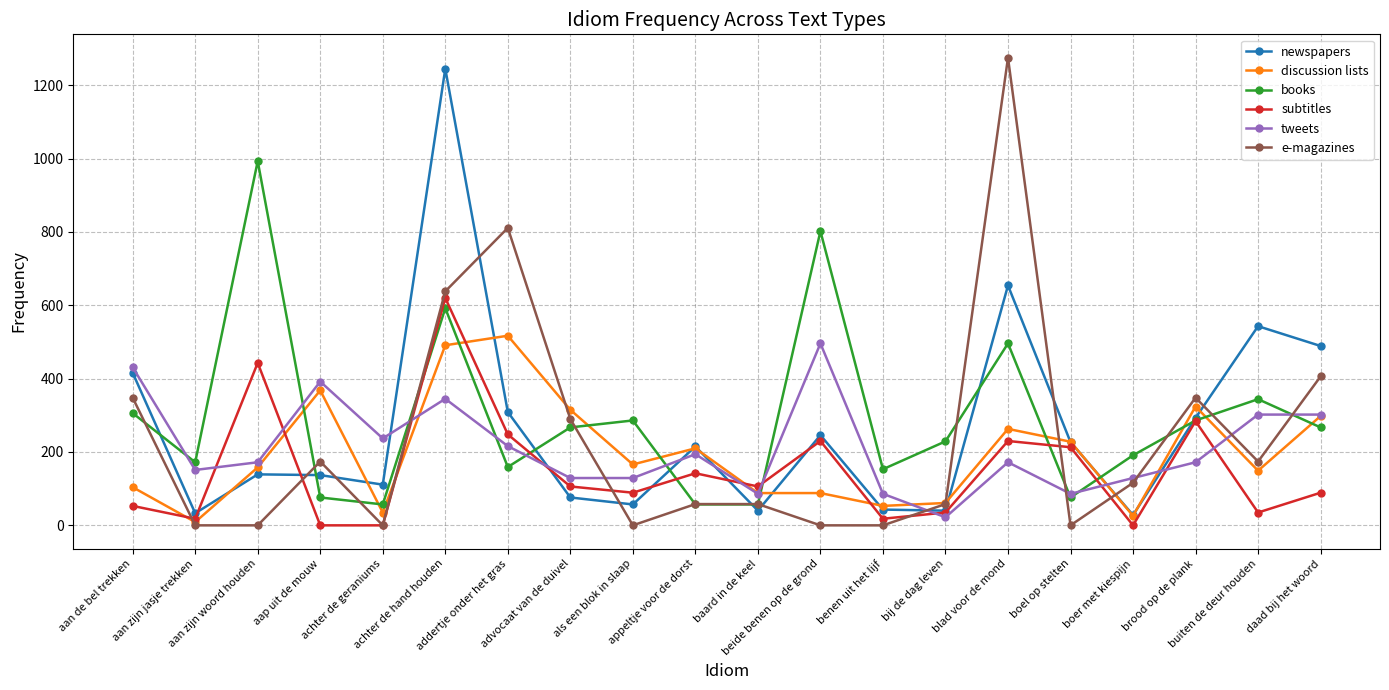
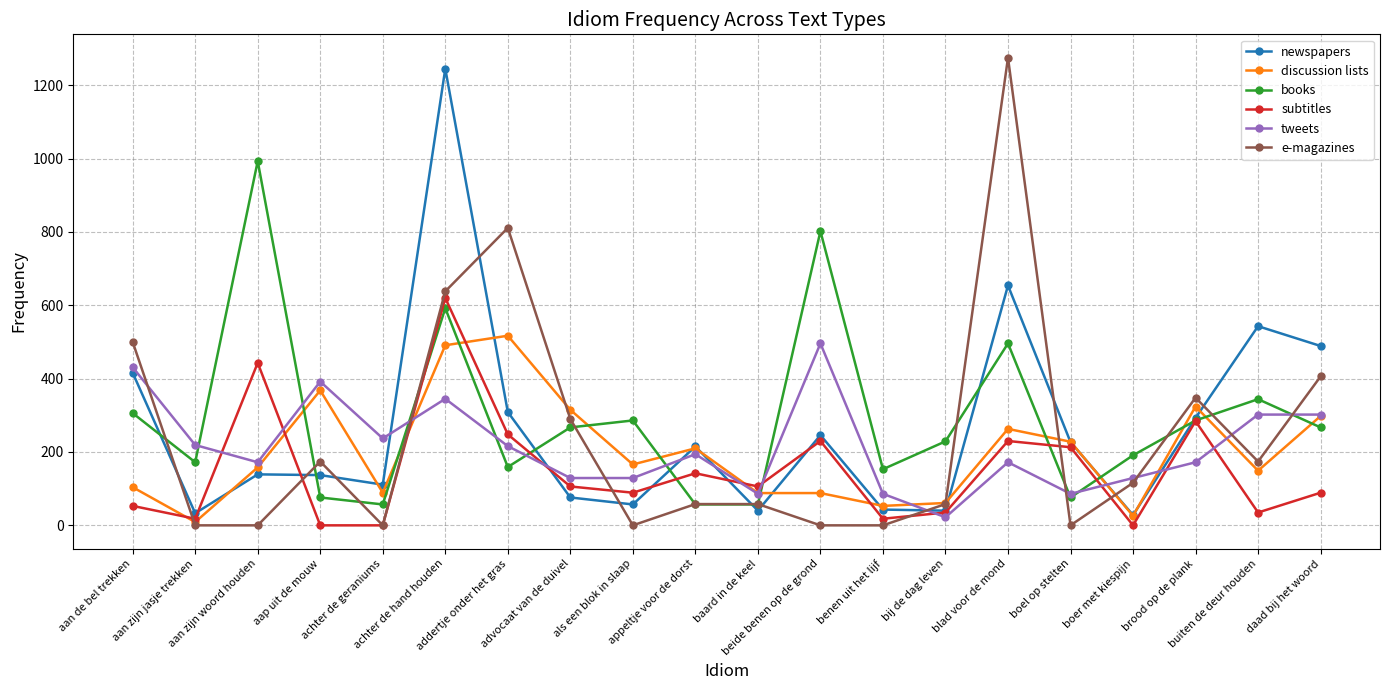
e-magazines, aan de bel trekken: 350 -> 500
tweets, aan zijn jasje trekken: 150 -> 220
discussion lists, achter de geraniums: 40 -> 90
